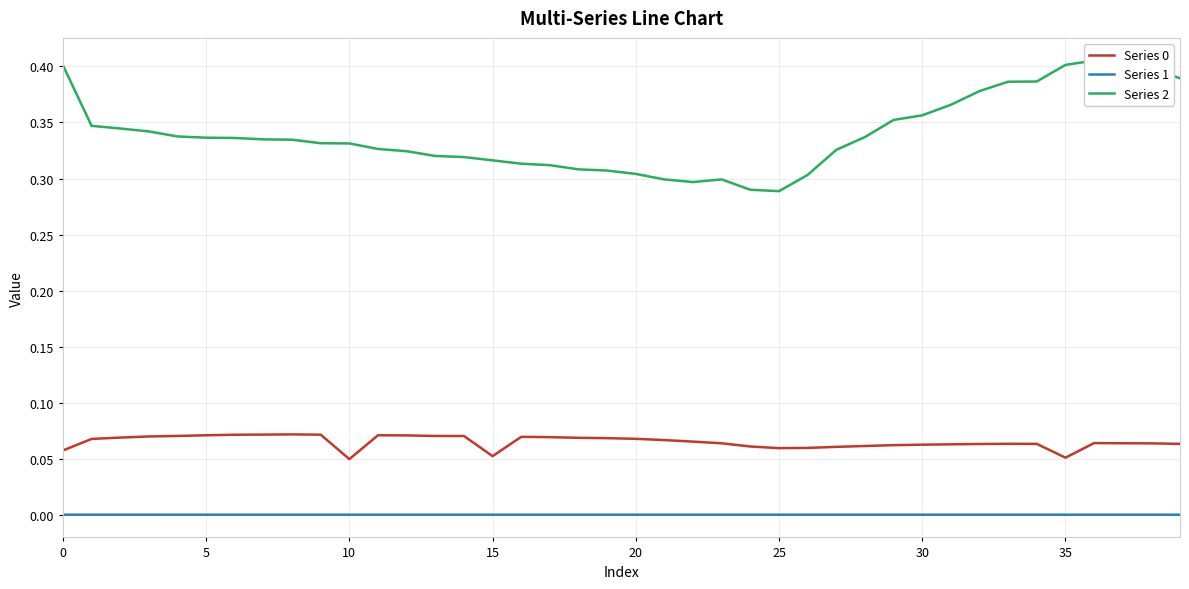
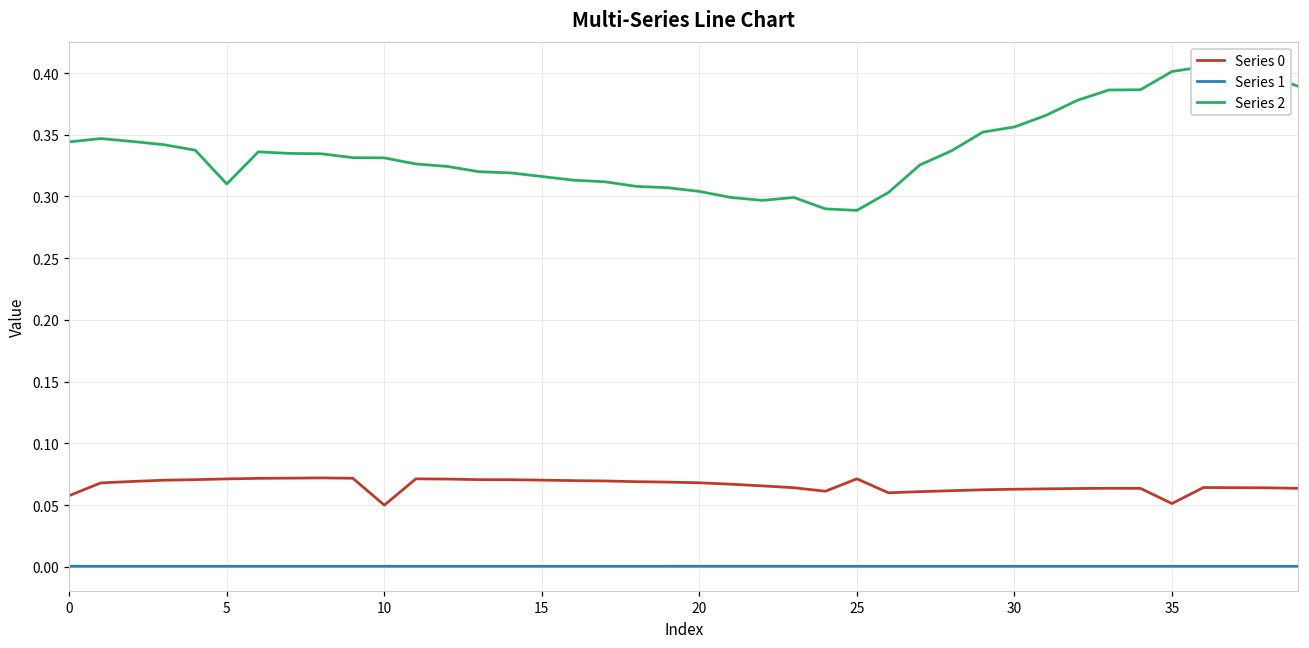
Series 2, 0: 0.401 -> 0.344
Series 2, 5: 0.336 -> 0.310
Series 0, 15: 0.053 -> 0.070
Series 0, 25: 0.060 -> 0.071
